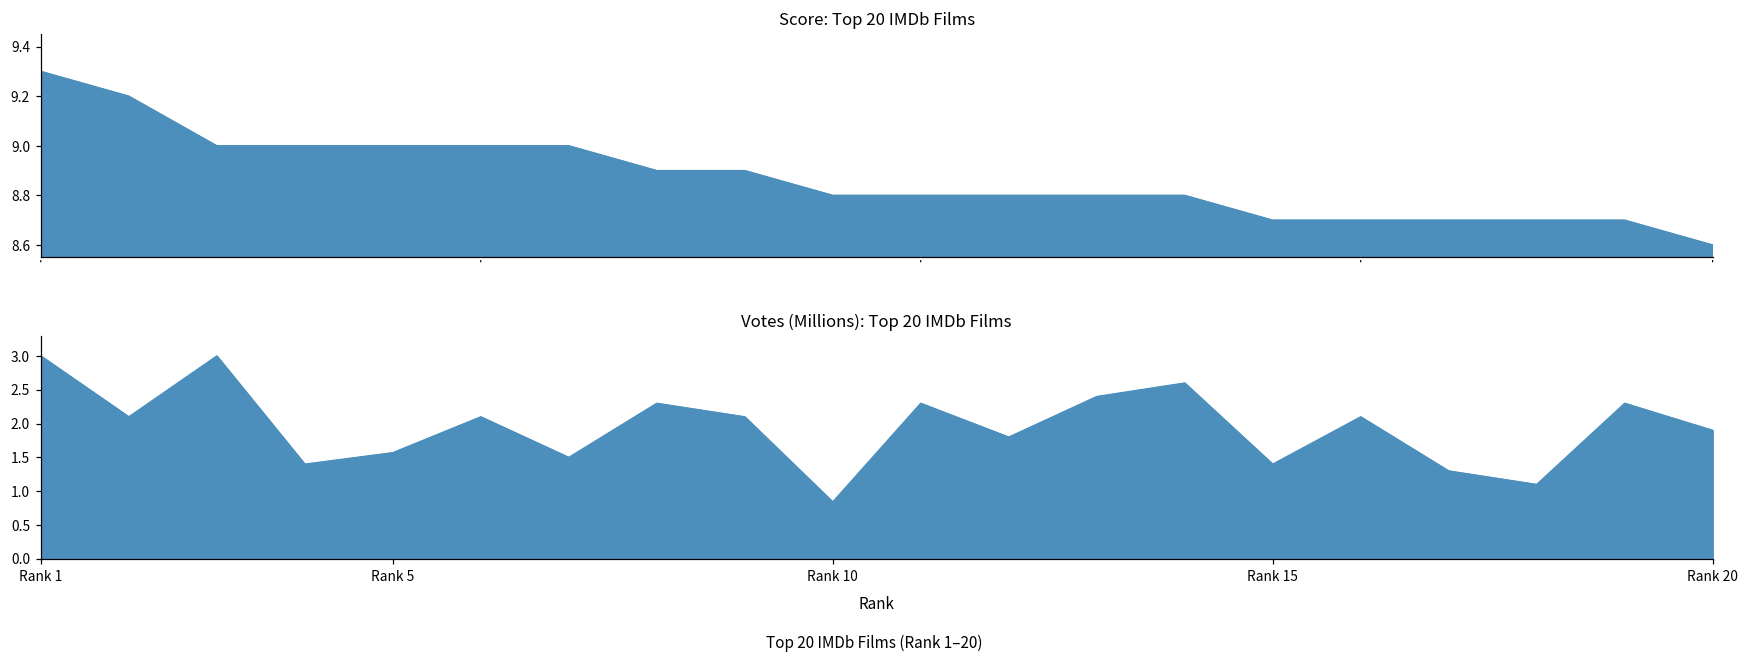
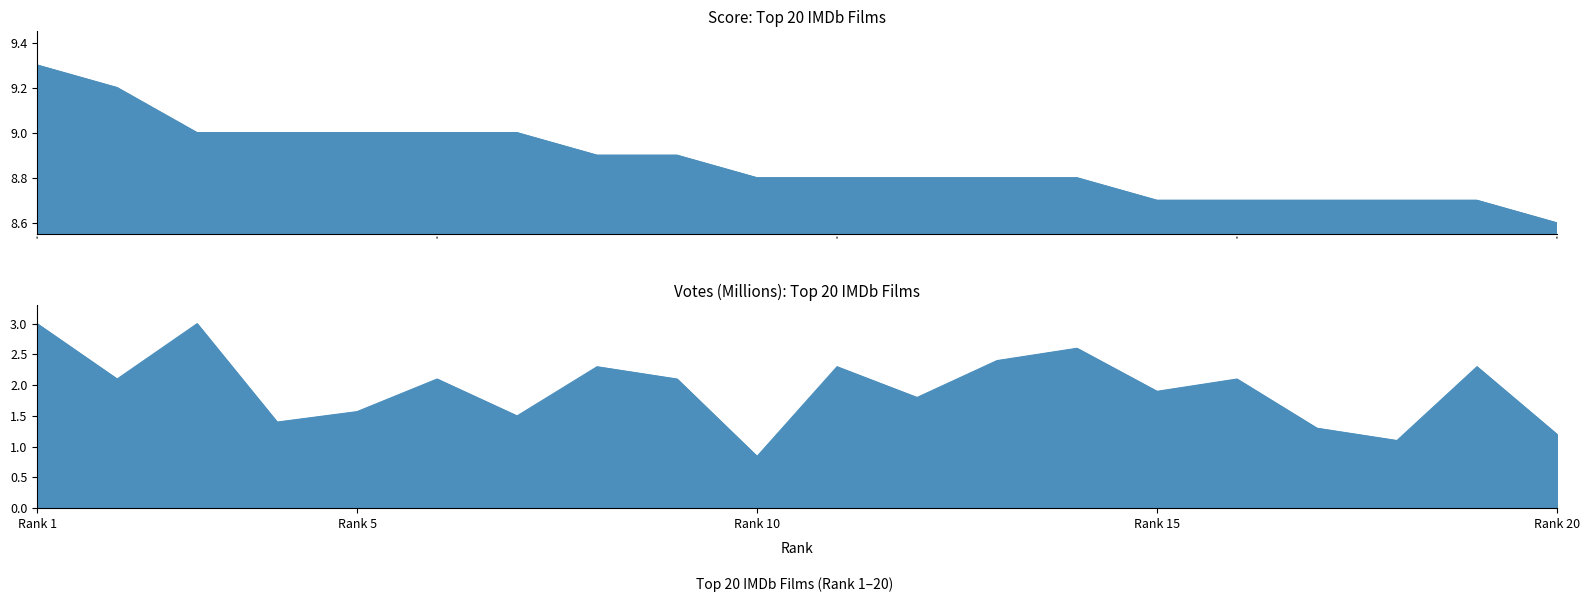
Votes (Millions): Top 20 IMDb Films, Rank 15: 1.4 -> 1.9
Votes (Millions): Top 20 IMDb Films, Rank 20: 1.9 -> 1.2
